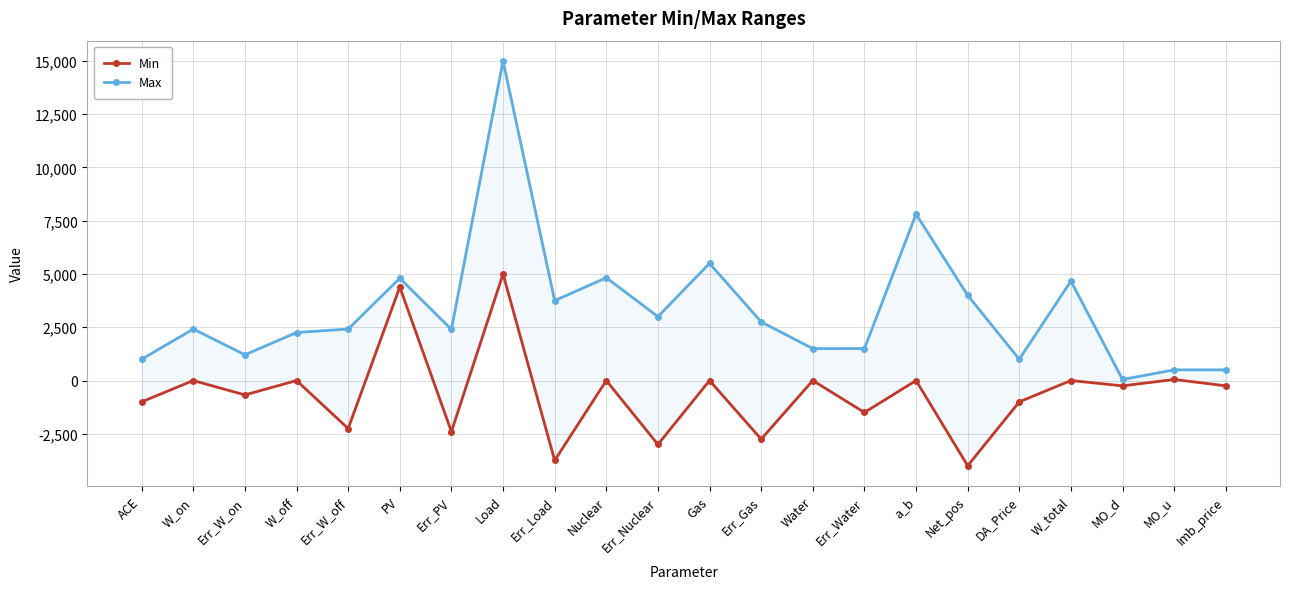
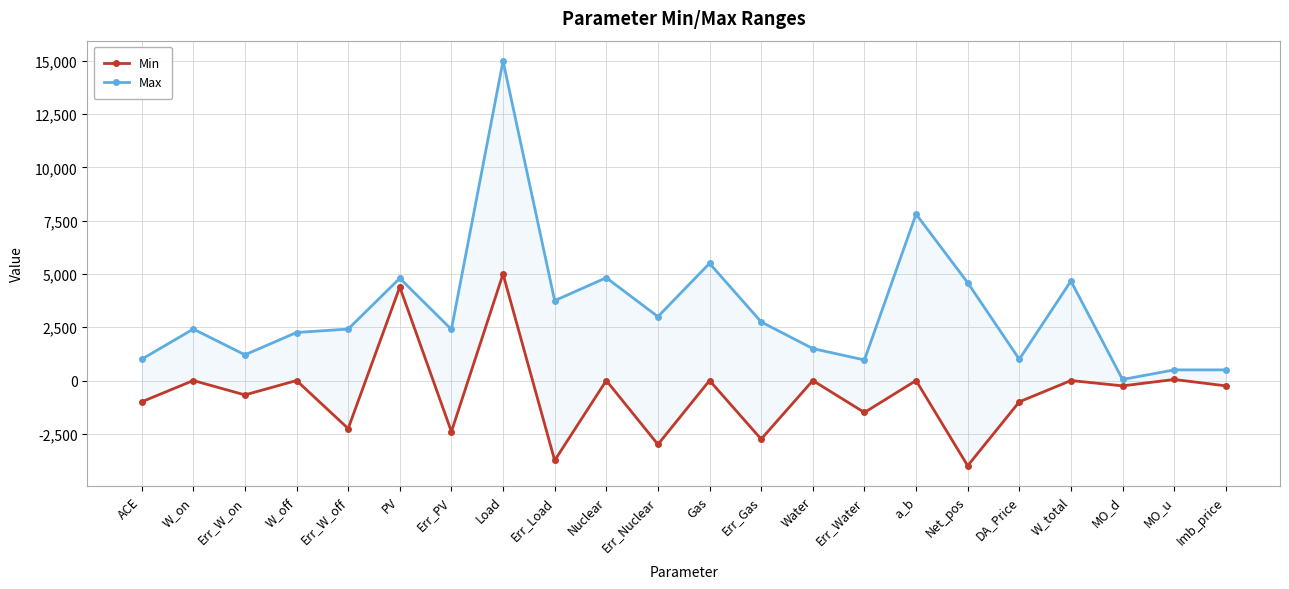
Max, Err_Water: 1,500 -> 1,000
Max, Net_pos: 4,000 -> 4,600
